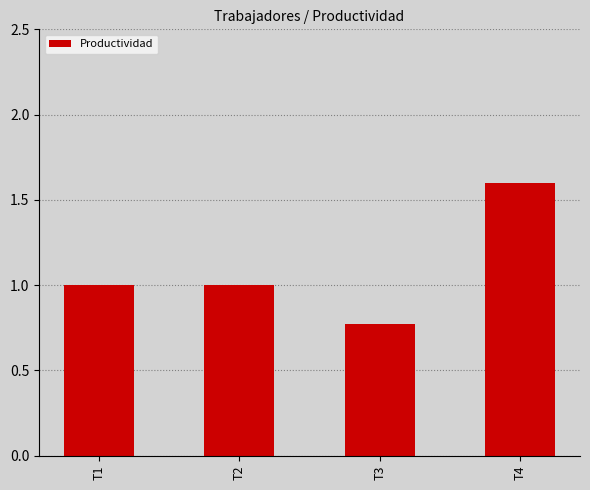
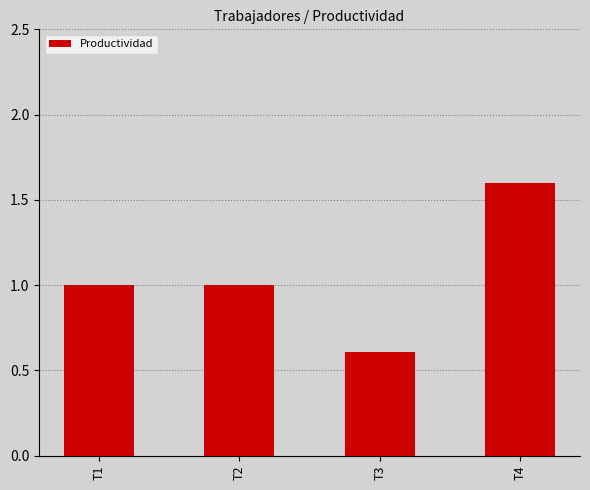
T3: 0.77 -> 0.61
